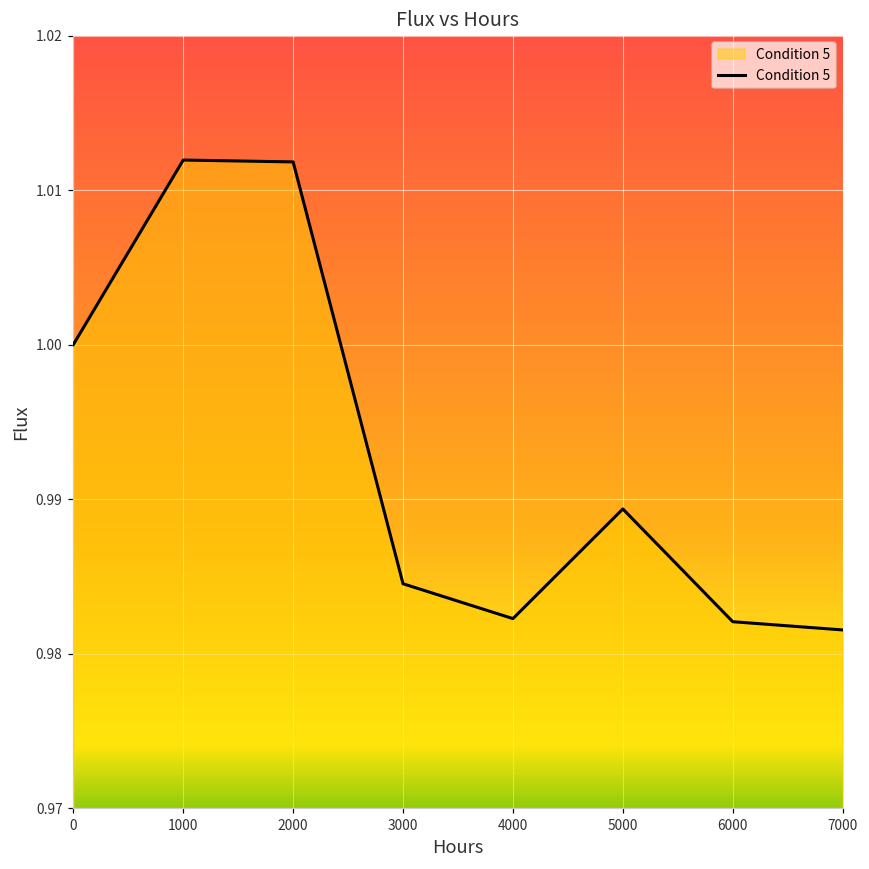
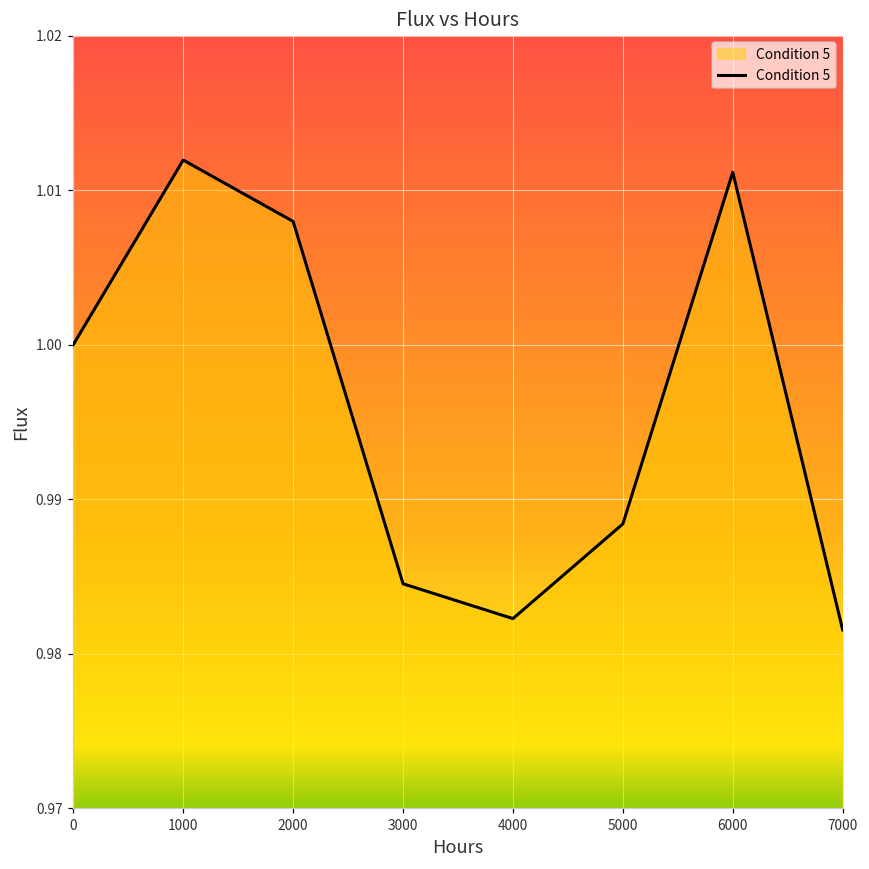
2000: 1.0118 -> 1.0080
5000: 0.9894 -> 0.9884
6000: 0.9821 -> 1.0112
